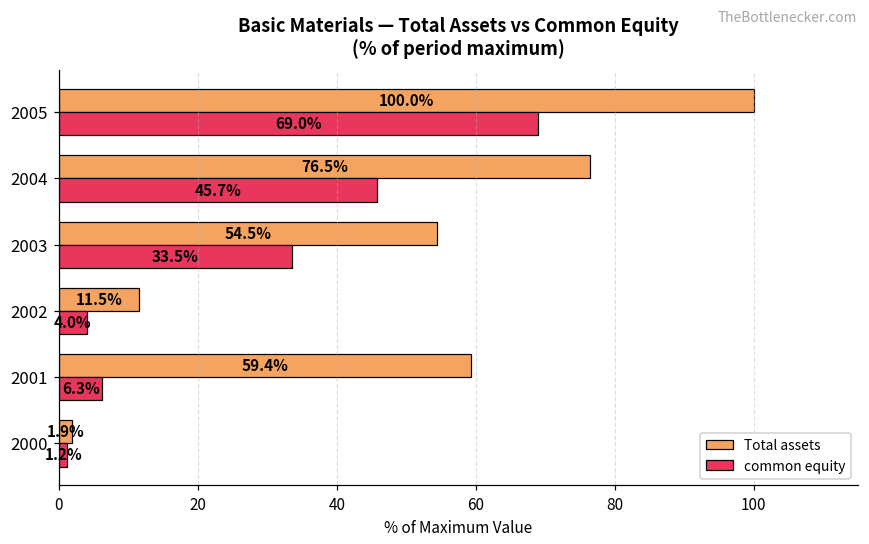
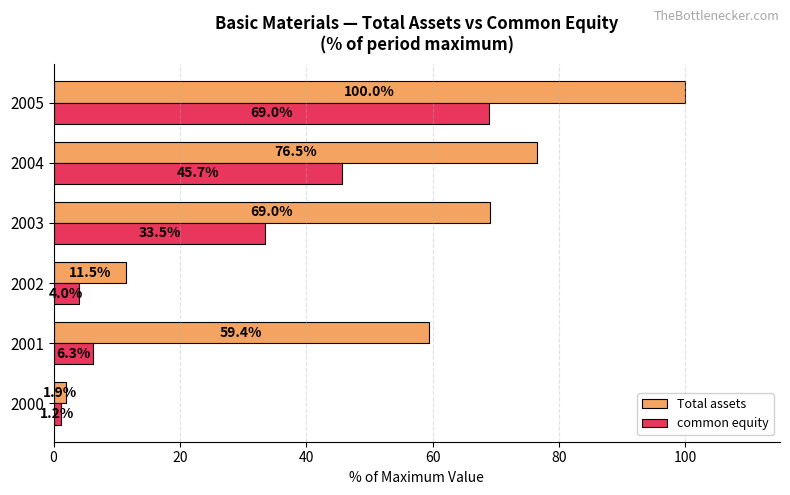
Total assets, 2003: 54.5% -> 69.0%
